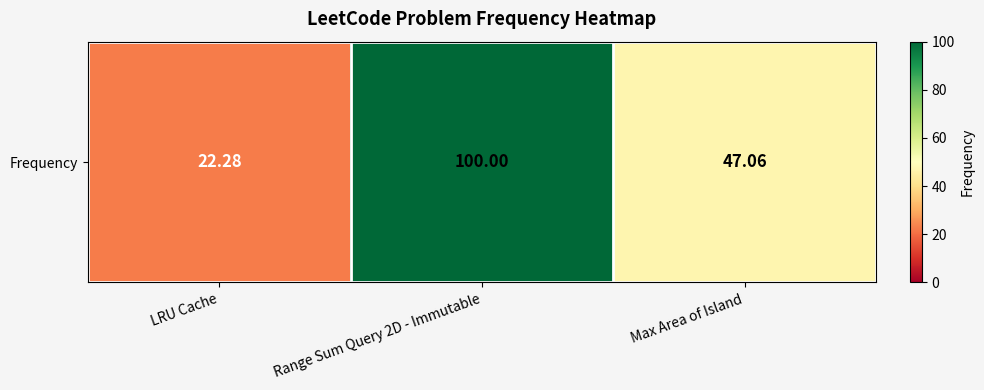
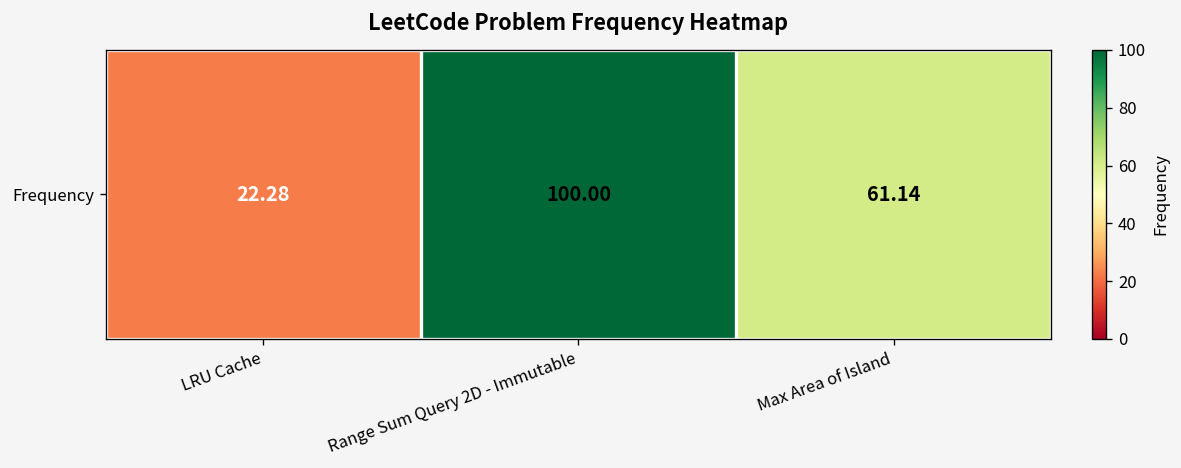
Frequency, Max Area of Island: 47.06 -> 61.14
